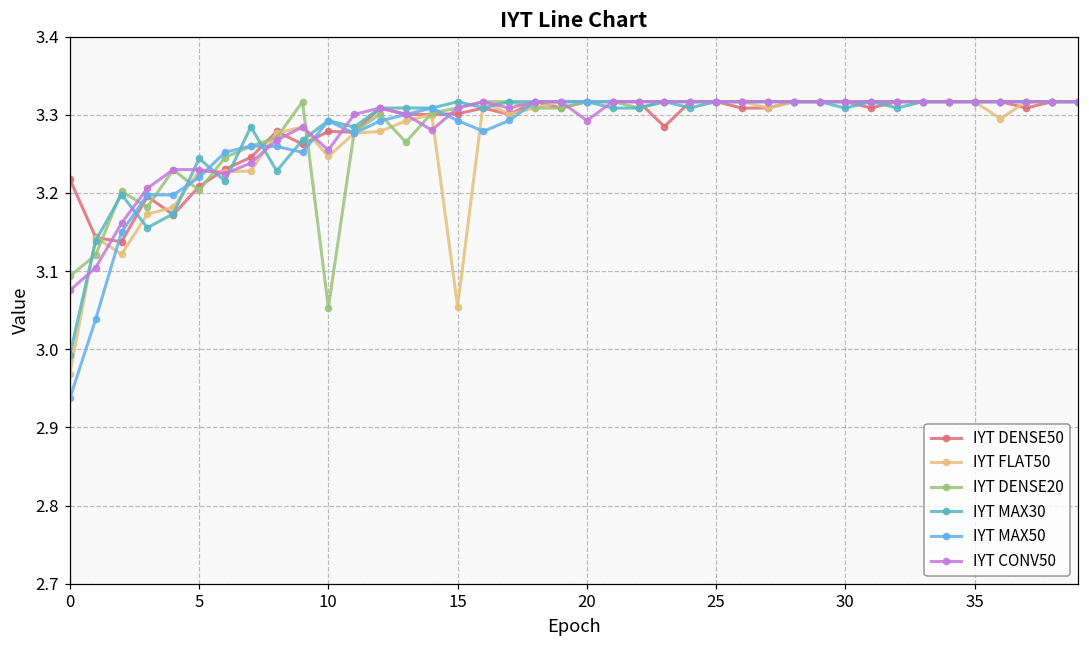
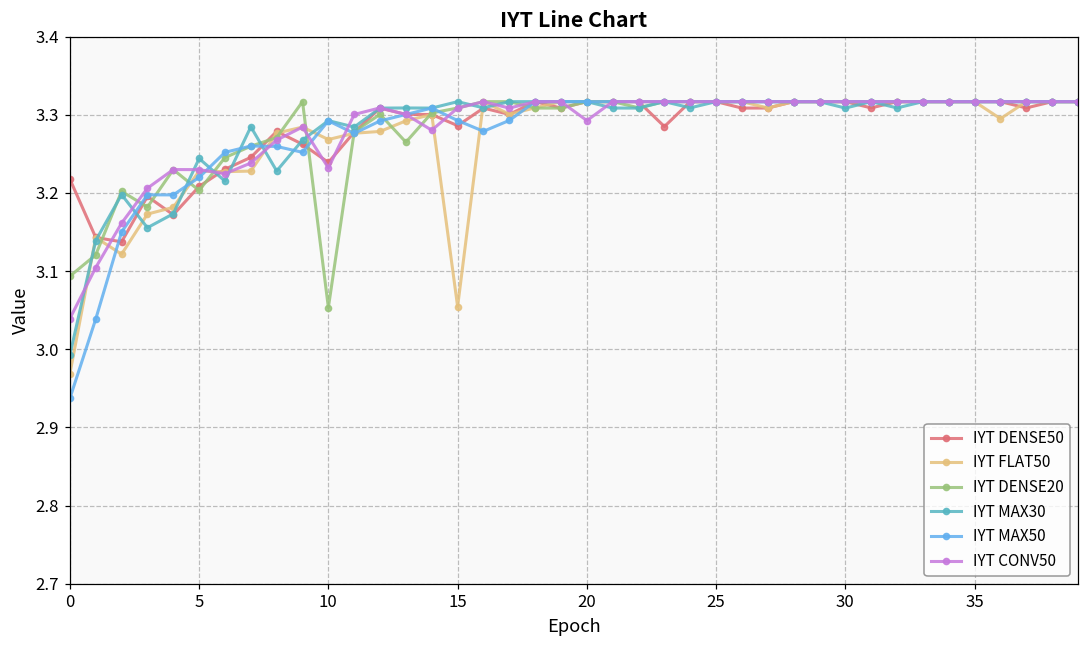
IYT CONV50, 0: 3.08 -> 3.04
IYT DENSE50, 10: 3.28 -> 3.24
IYT FLAT50, 10: 3.25 -> 3.27
IYT CONV50, 10: 3.25 -> 3.23
IYT DENSE50, 15: 3.30 -> 3.29
